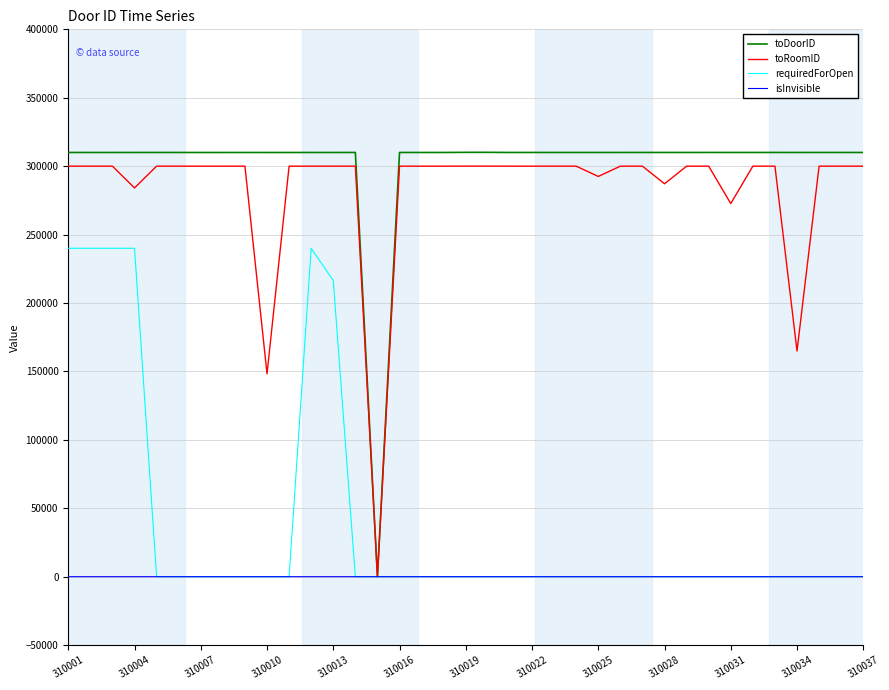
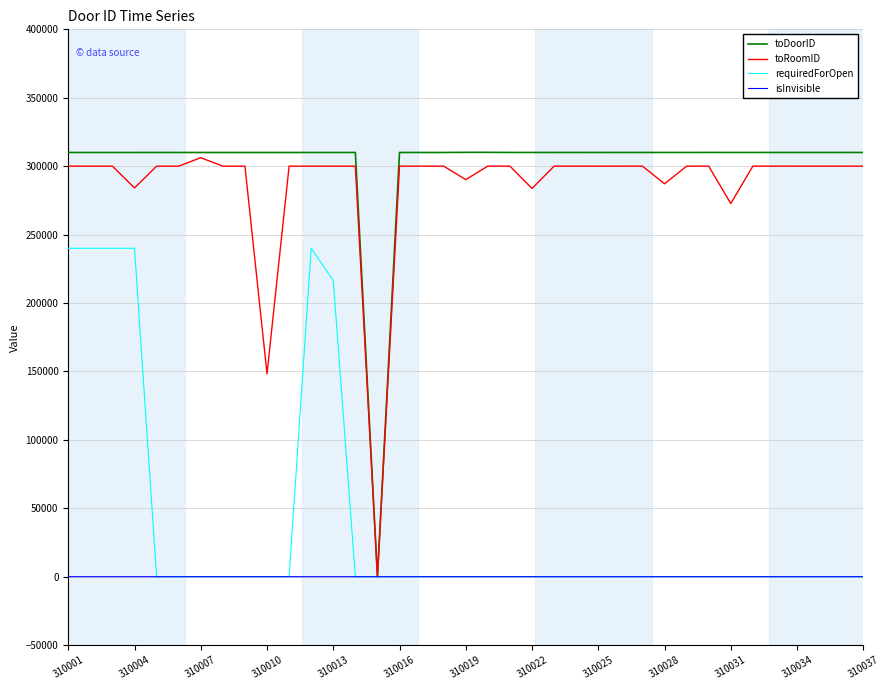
toRoomID, 310007: 300000 -> 306000
toRoomID, 310019: 300000 -> 290000
toRoomID, 310022: 300000 -> 284000
toRoomID, 310025: 292000 -> 300000
toRoomID, 310034: 165000 -> 300000
